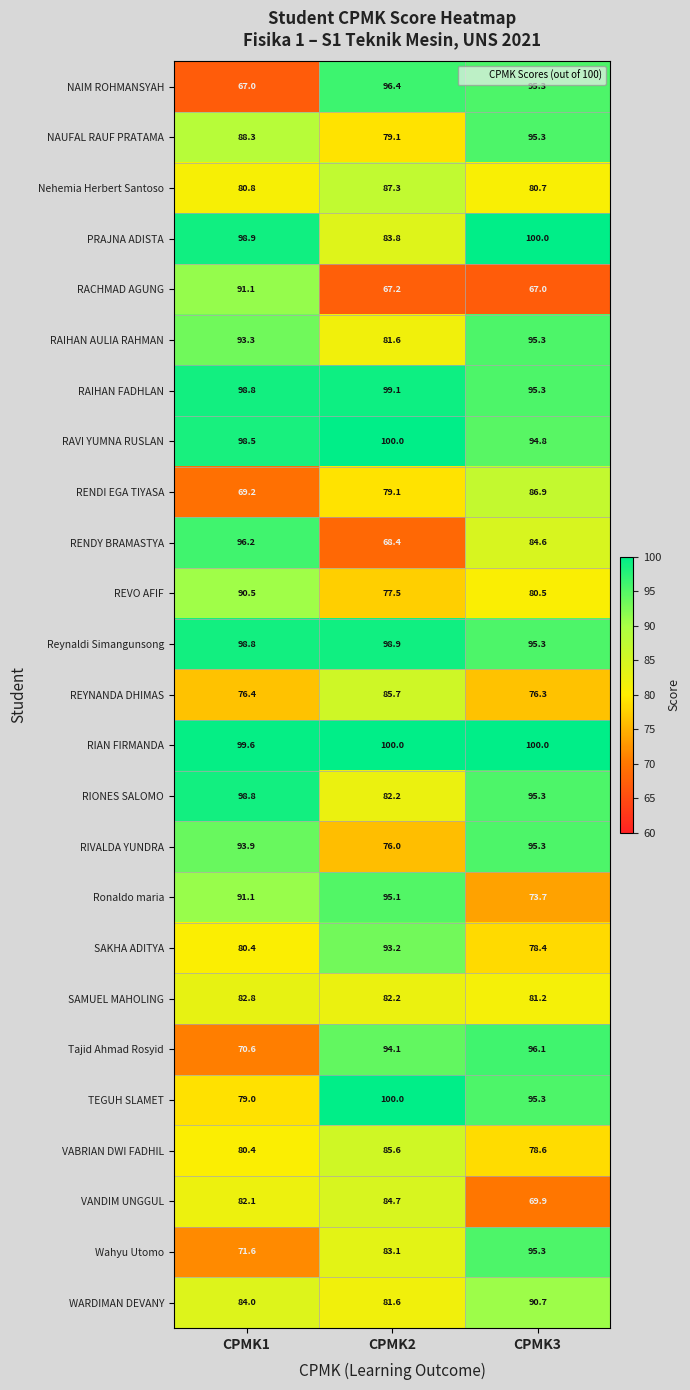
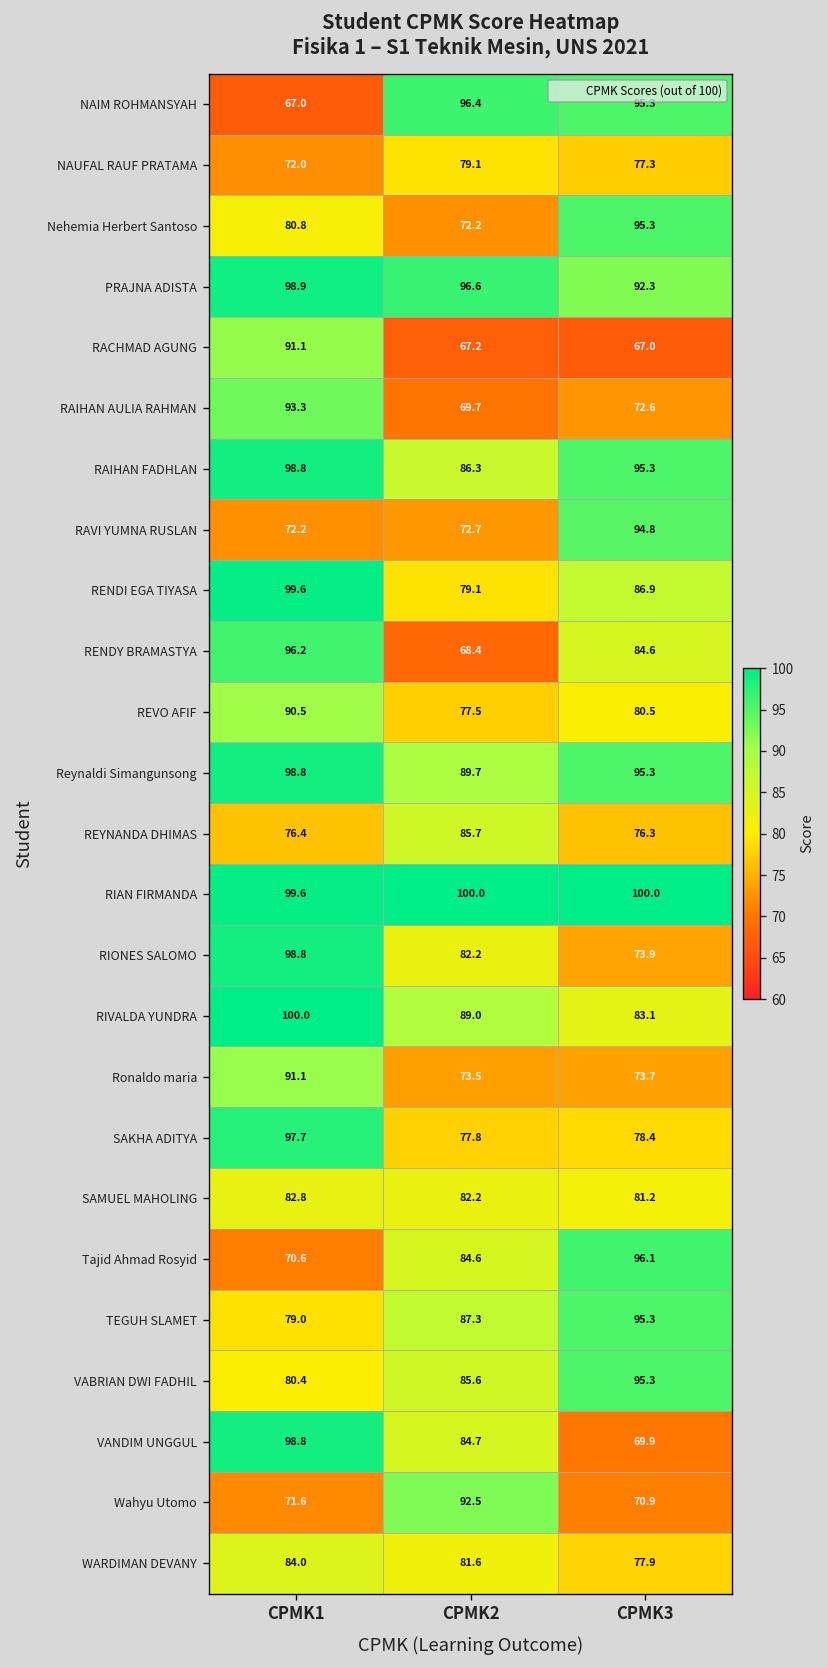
NAUFAL RAUF PRATAMA, CPMK1: 88.3 -> 72.0
NAUFAL RAUF PRATAMA, CPMK3: 95.3 -> 77.3
Nehemia Herbert Santoso, CPMK2: 87.3 -> 72.2
Nehemia Herbert Santoso, CPMK3: 80.7 -> 95.3
PRAJNA ADISTA, CPMK2: 83.8 -> 96.6
PRAJNA ADISTA, CPMK3: 100.0 -> 92.3
RAIHAN AULIA RAHMAN, CPMK2: 81.6 -> 69.7
RAIHAN AULIA RAHMAN, CPMK3: 95.3 -> 72.6
RAIHAN FADHLAN, CPMK2: 99.1 -> 86.3
RAVI YUMNA RUSLAN, CPMK1: 98.5 -> 72.2
RAVI YUMNA RUSLAN, CPMK2: 100.0 -> 72.7
RENDI EGA TIYASA, CPMK1: 69.2 -> 99.6
Reynaldi Simangunsong, CPMK2: 98.9 -> 89.7
RIONES SALOMO, CPMK3: 95.3 -> 73.9
RIVALDA YUNDRA, CPMK1: 93.9 -> 100.0
RIVALDA YUNDRA, CPMK2: 76.0 -> 89.0
RIVALDA YUNDRA, CPMK3: 95.3 -> 83.1
Ronaldo maria, CPMK2: 95.1 -> 73.5
SAKHA ADITYA, CPMK1: 80.4 -> 97.7
SAKHA ADITYA, CPMK2: 93.2 -> 77.8
Tajid Ahmad Rosyid, CPMK2: 94.1 -> 84.6
TEGUH SLAMET, CPMK2: 100.0 -> 87.3
VABRIAN DWI FADHIL, CPMK3: 78.6 -> 95.3
VANDIM UNGGUL, CPMK1: 82.1 -> 98.8
Wahyu Utomo, CPMK2: 83.1 -> 92.5
Wahyu Utomo, CPMK3: 95.3 -> 70.9
WARDIMAN DEVANY, CPMK3: 90.7 -> 77.9
